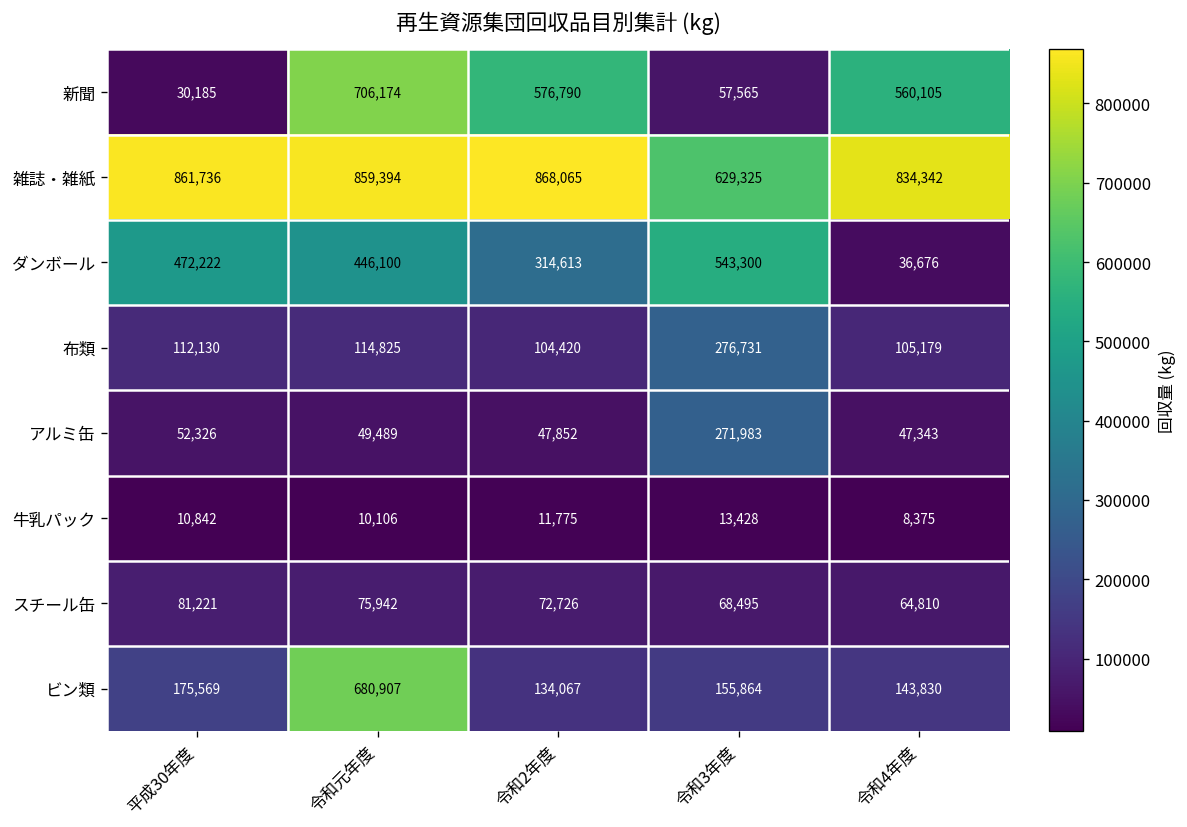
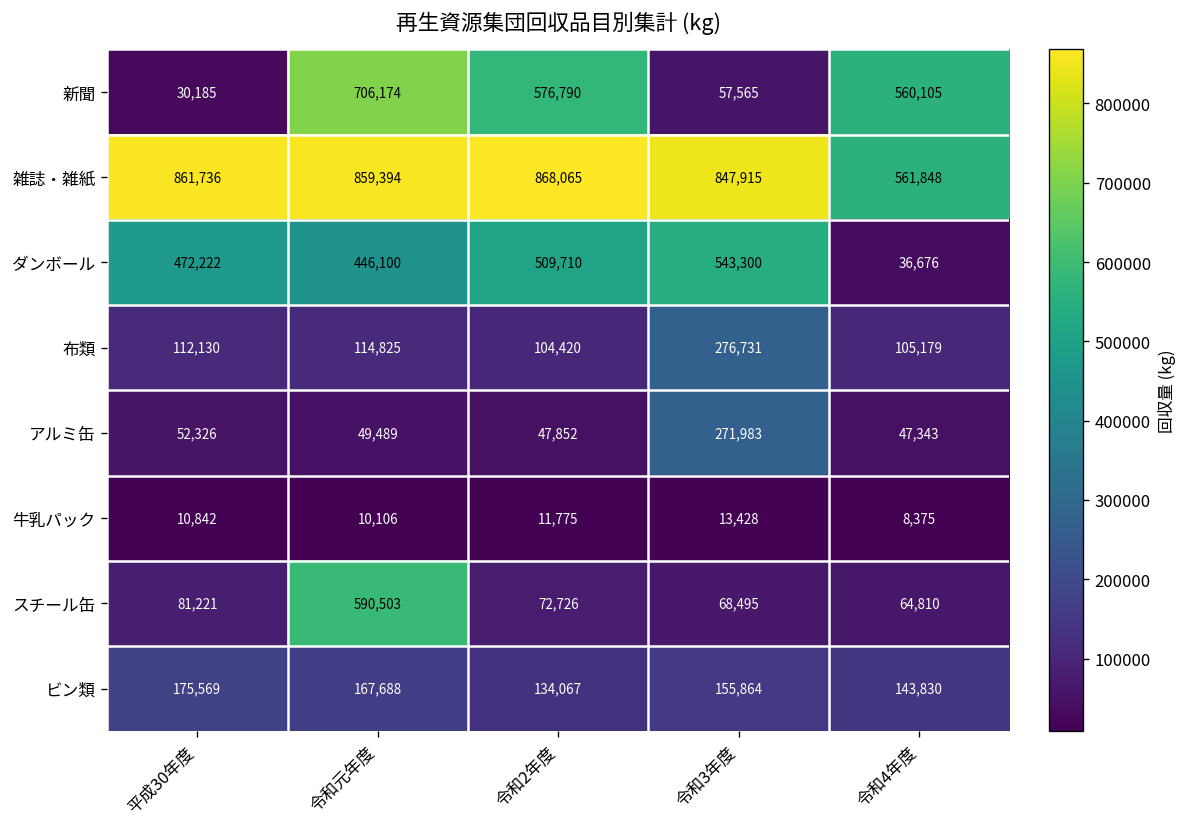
雑誌・雑紙, 令和3年度: 629,325 -> 847,915
雑誌・雑紙, 令和4年度: 834,342 -> 561,848
ダンボール, 令和2年度: 314,613 -> 509,710
スチール缶, 令和元年度: 75,942 -> 590,503
ビン類, 令和元年度: 680,907 -> 167,688
